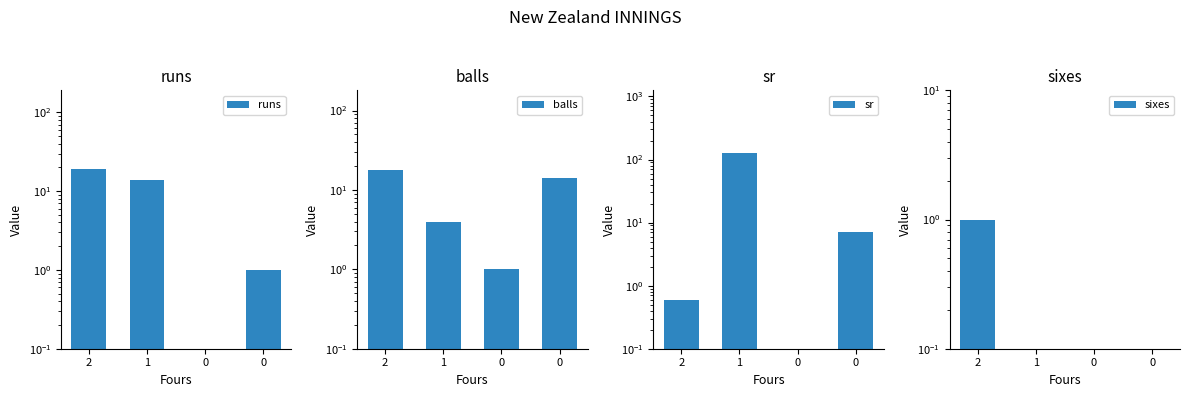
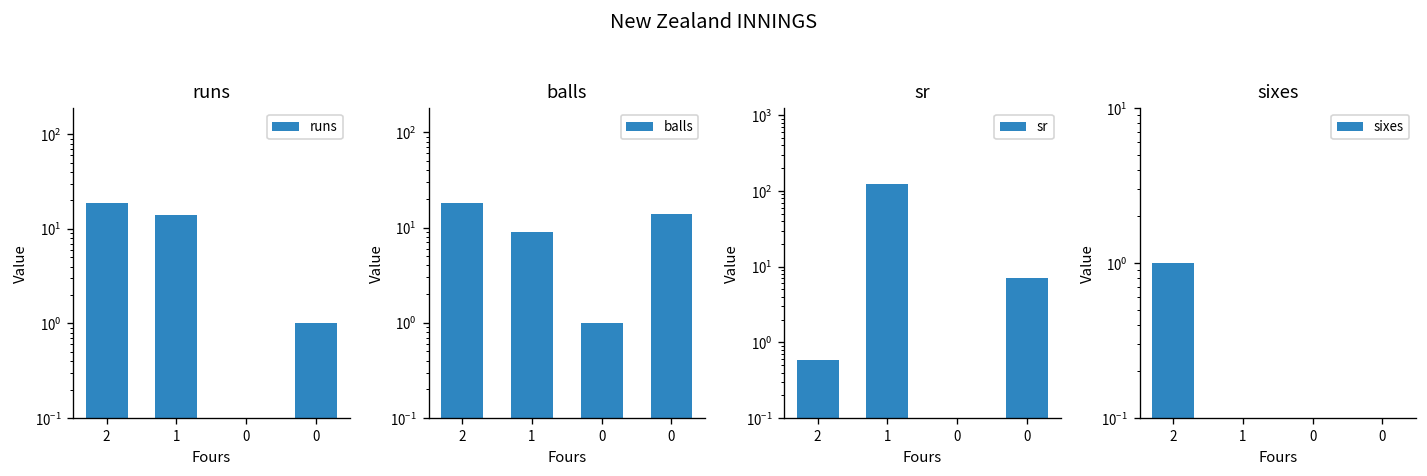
balls, 1: 4 -> 9
